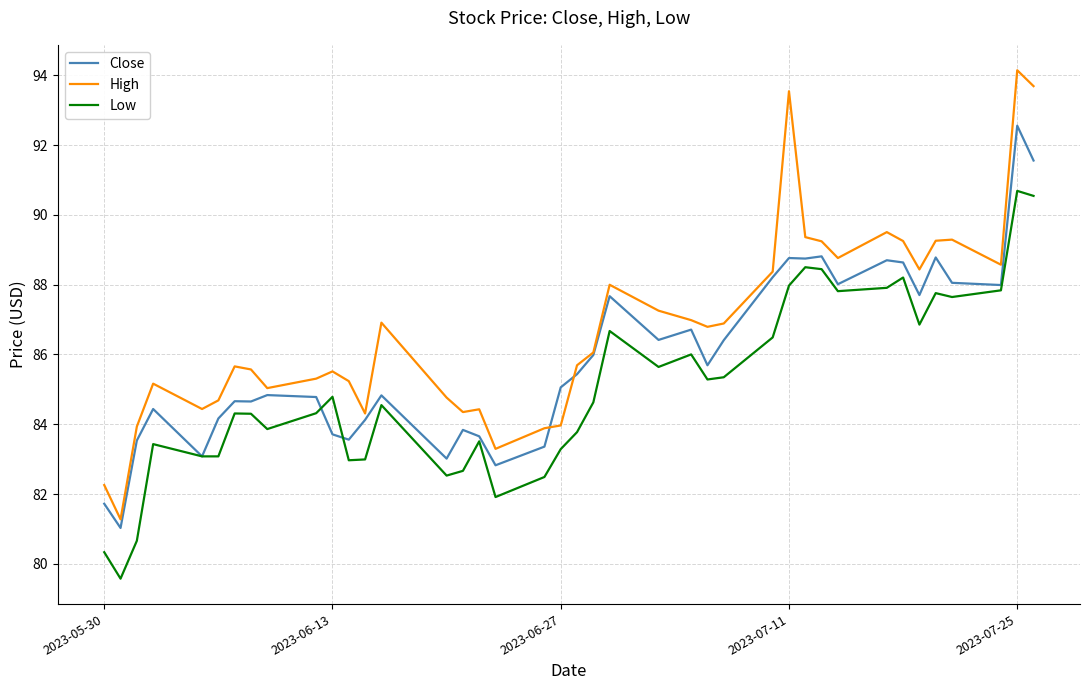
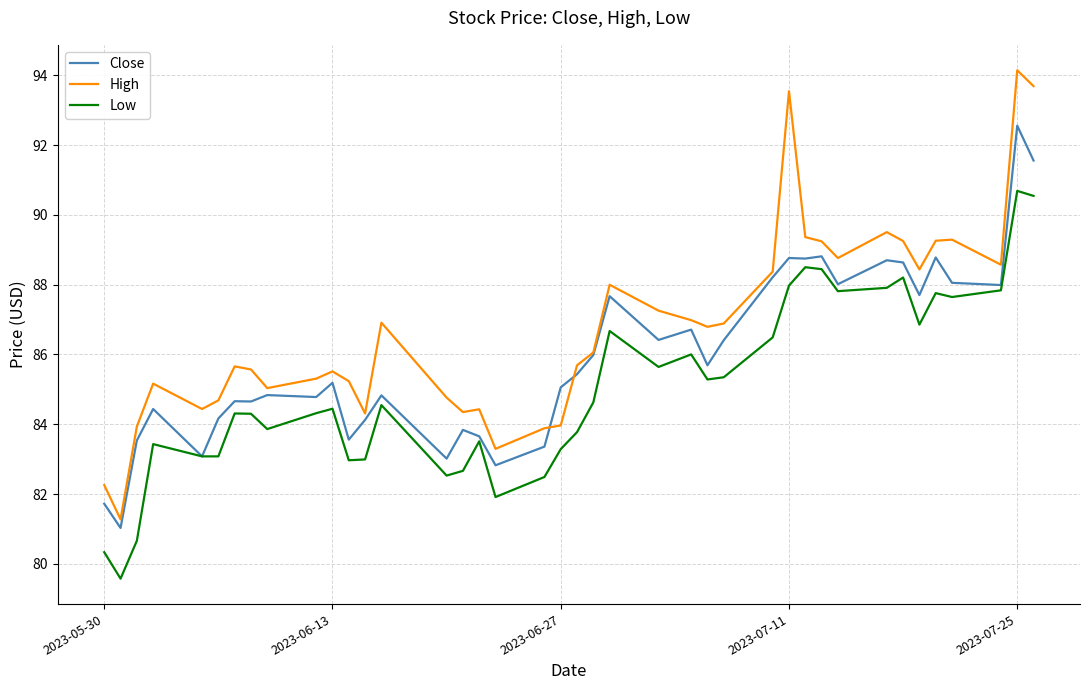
Close, 2023-06-13: 83.7 -> 85.2
Low, 2023-06-13: 84.8 -> 84.4
